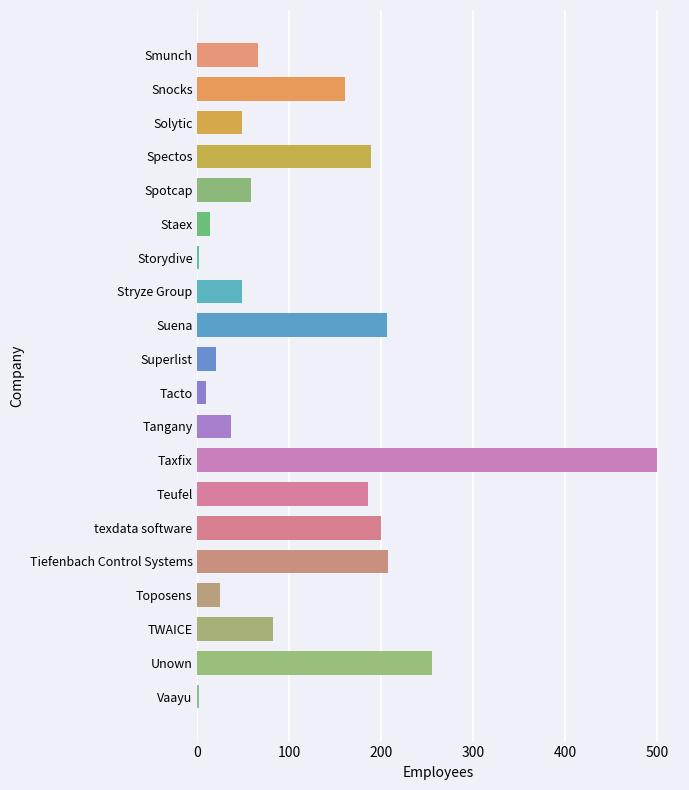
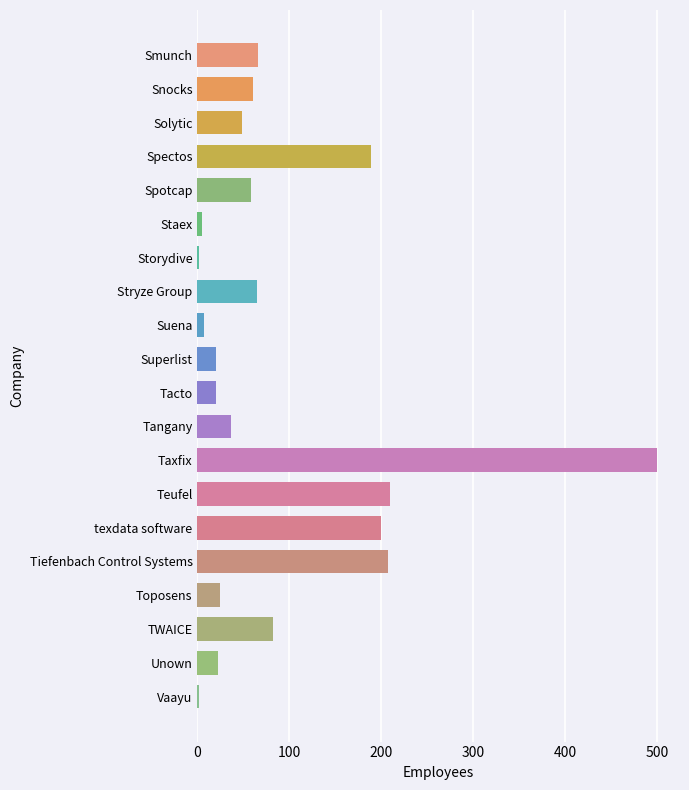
Snocks: 160 -> 60
Staex: 14 -> 5
Stryze Group: 50 -> 70
Suena: 210 -> 10
Tacto: 10 -> 20
Teufel: 190 -> 210
Unown: 260 -> 20
